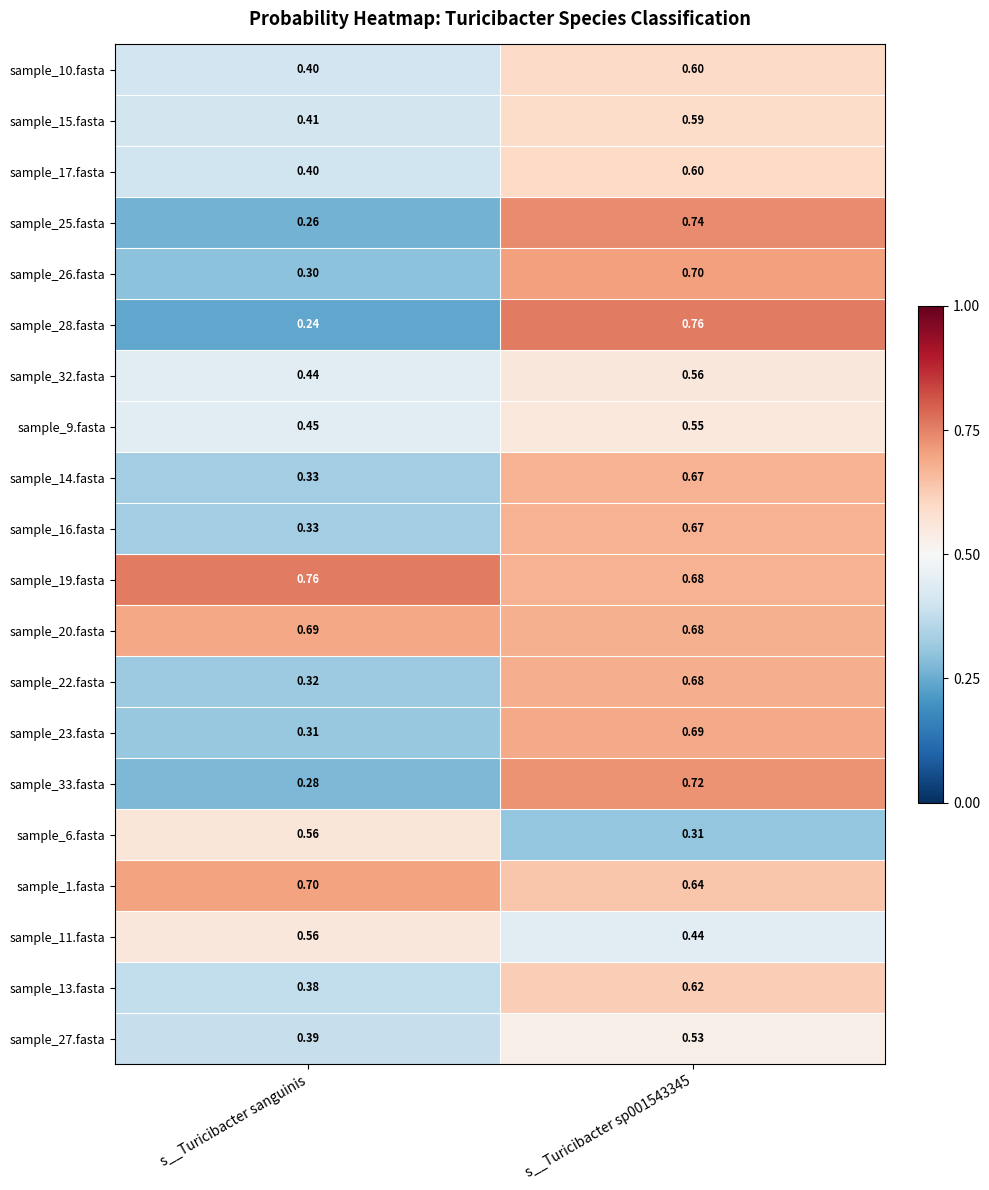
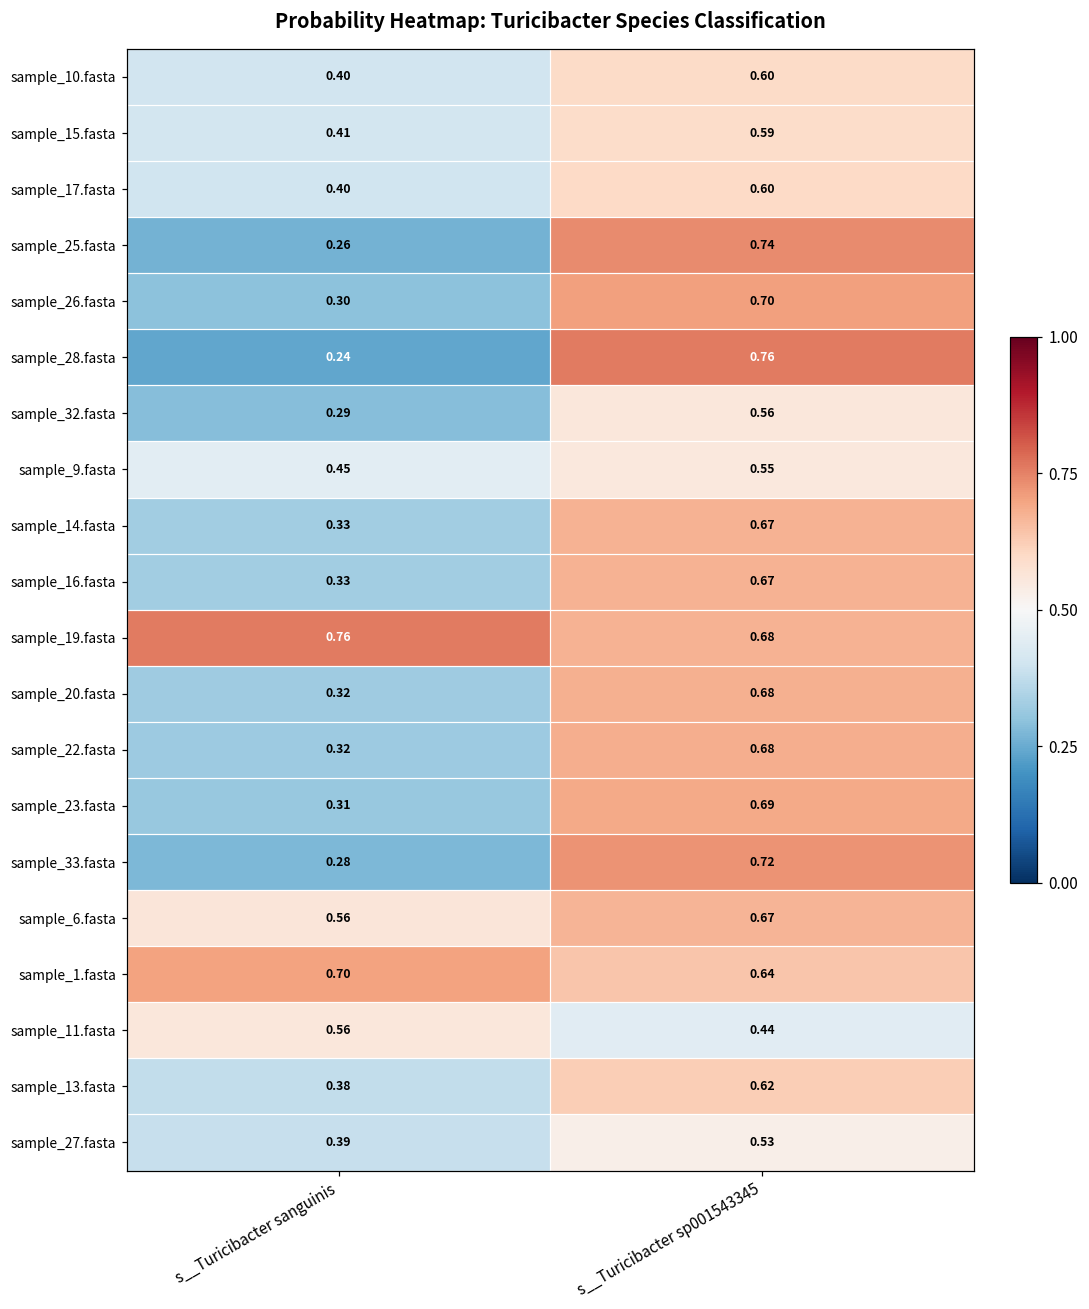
sample_32.fasta, s__Turicibacter sanguinis: 0.44 -> 0.29
sample_20.fasta, s__Turicibacter sanguinis: 0.69 -> 0.32
sample_6.fasta, s__Turicibacter sp001543345: 0.31 -> 0.67
